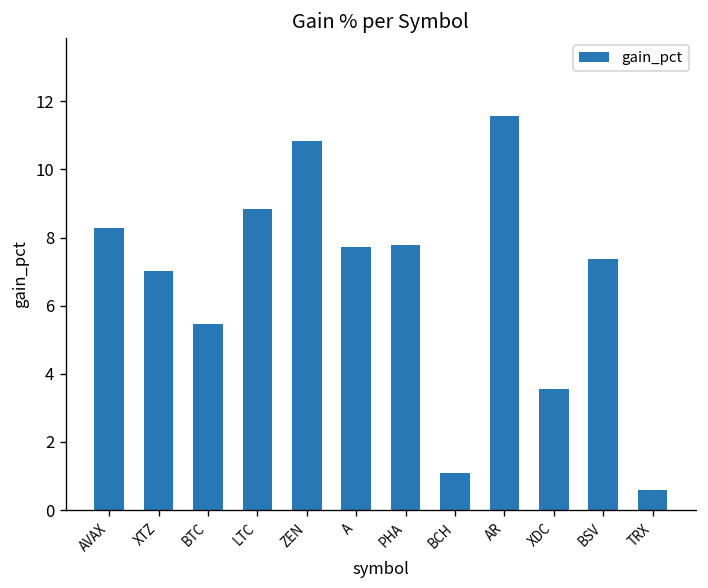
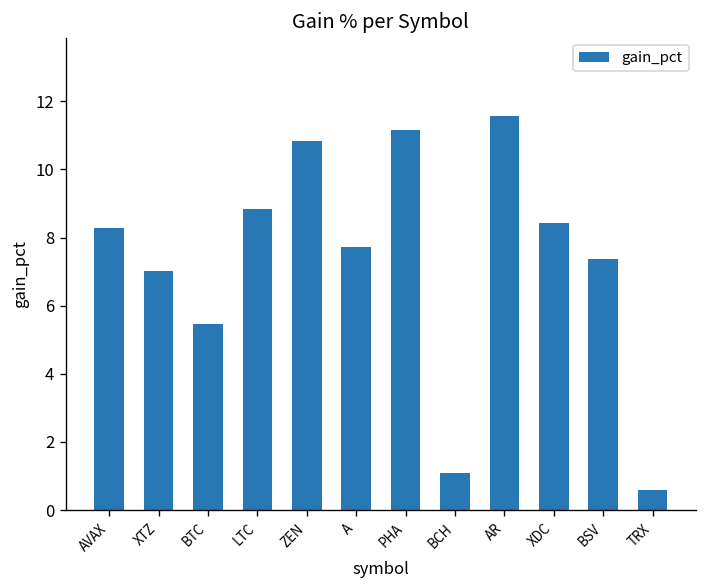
PHA: 7.8 -> 11.2
XDC: 3.6 -> 8.4
